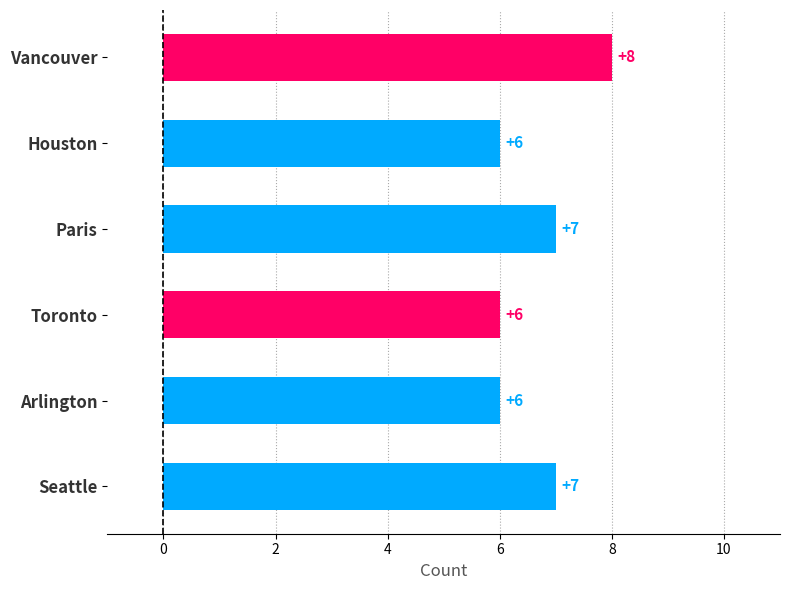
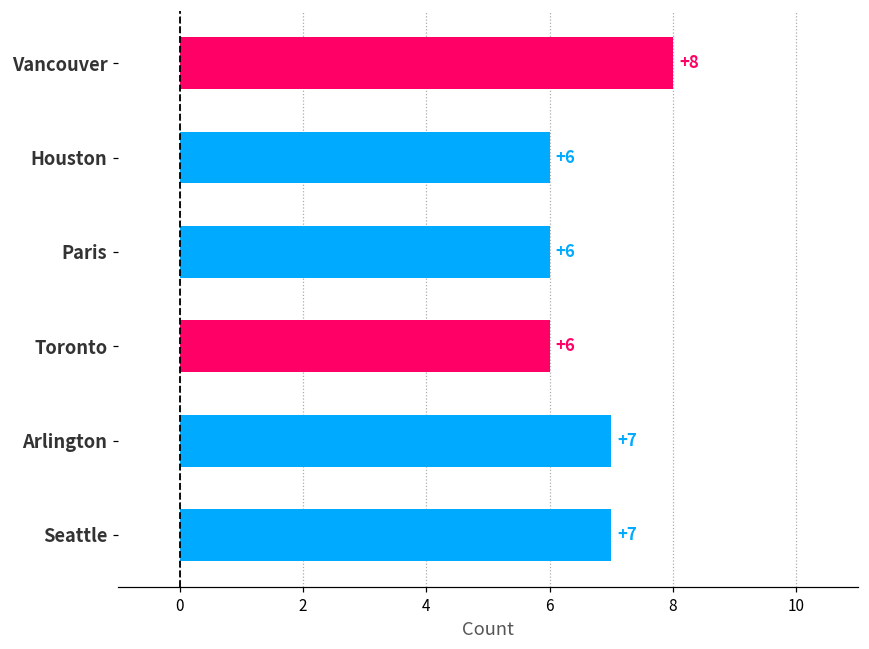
Paris: +7 -> +6
Arlington: +6 -> +7
